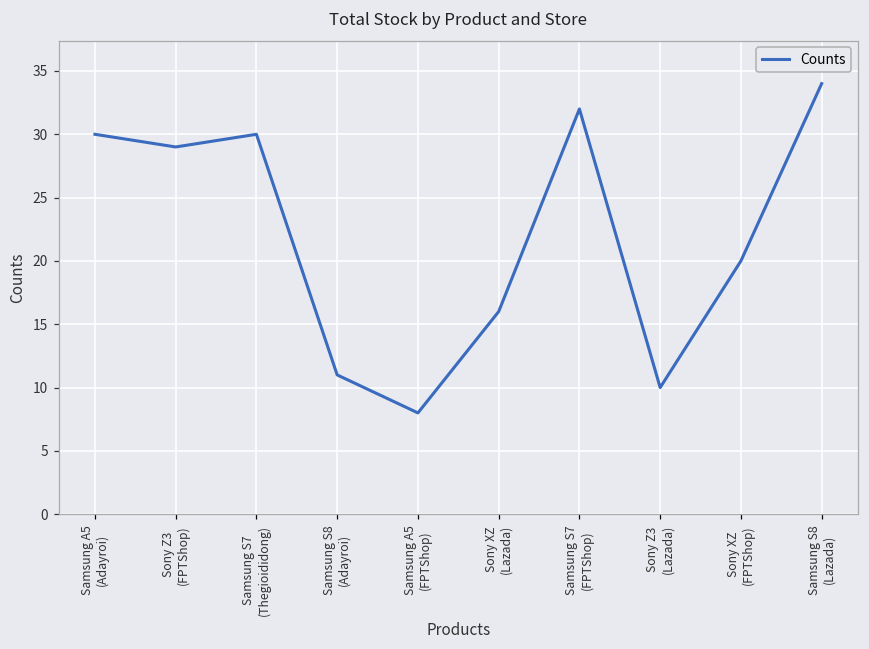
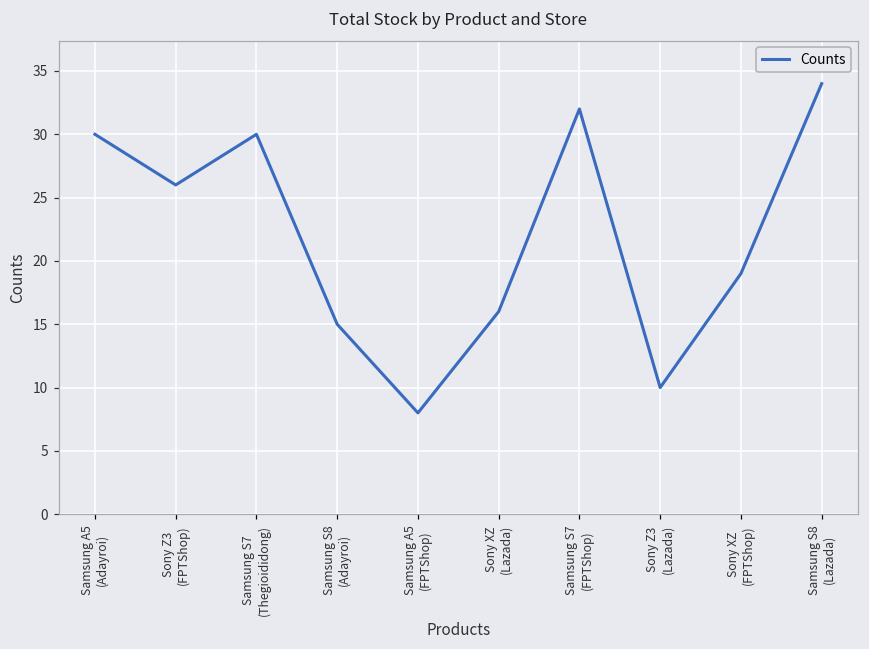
Sony Z3 (FPTShop): 29 -> 26
Samsung S8 (Adayroi): 11 -> 15
Sony XZ (FPTShop): 20 -> 19
